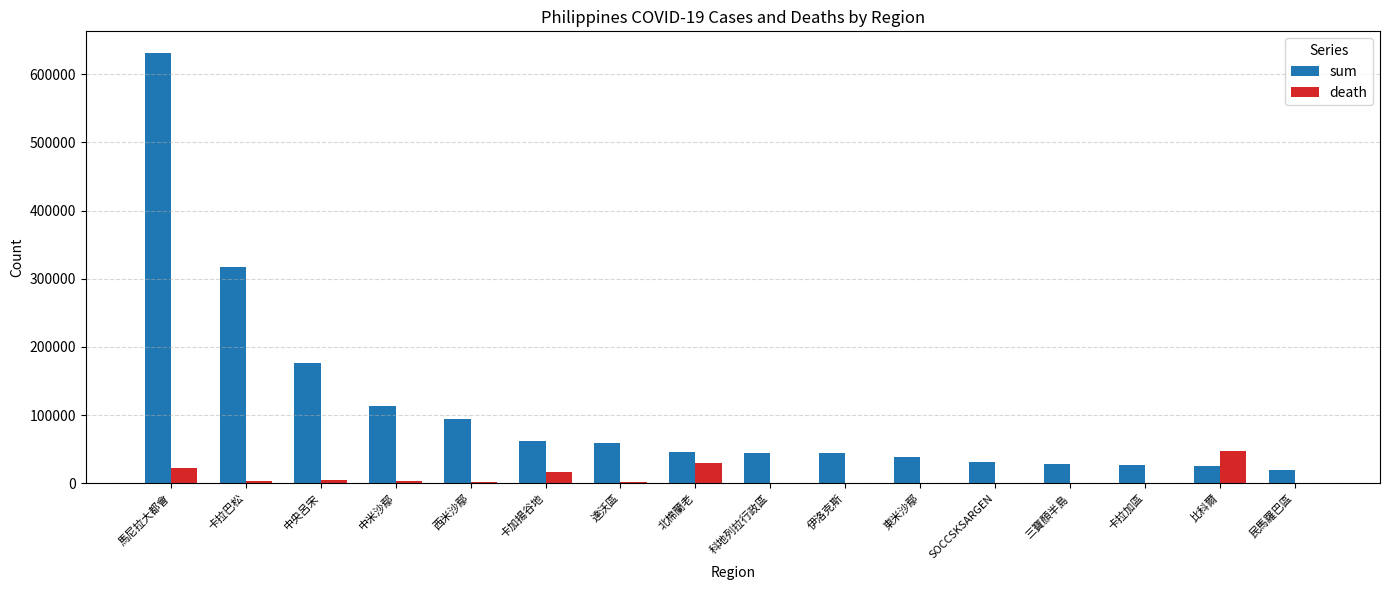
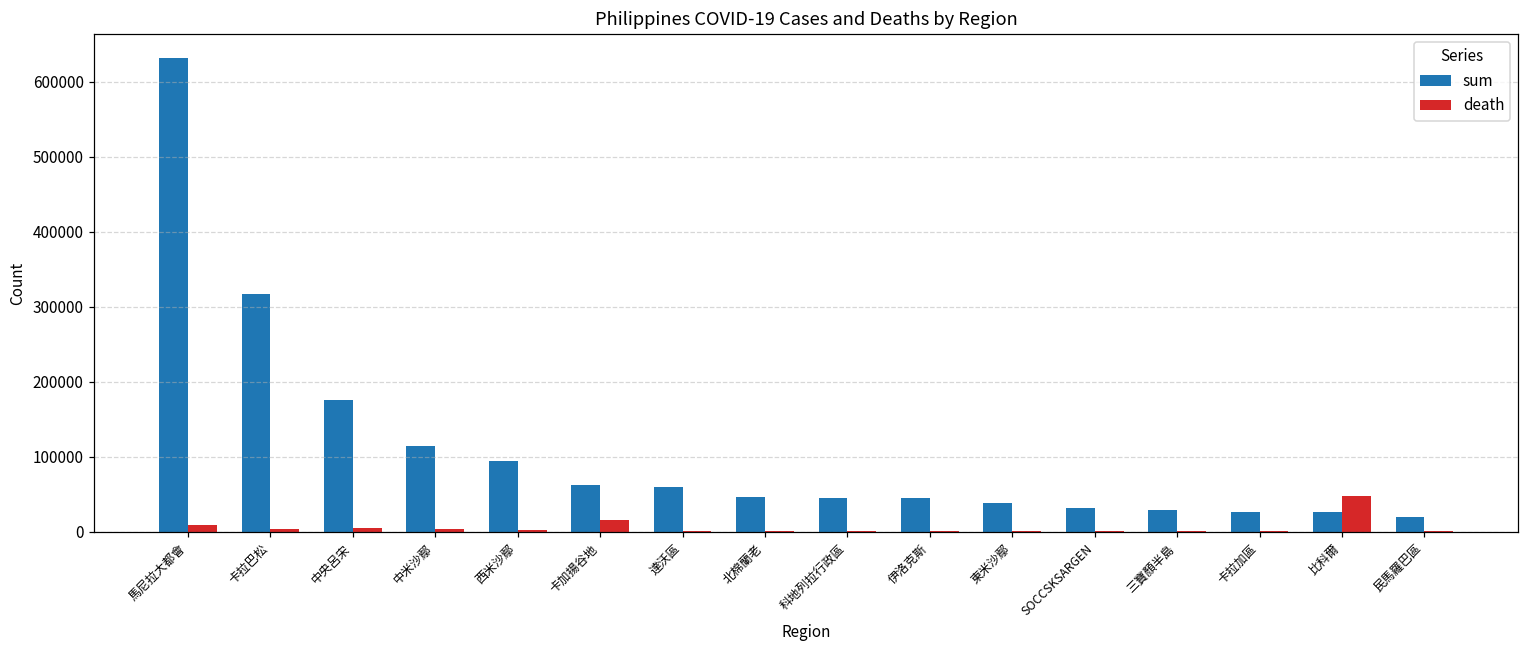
death, 馬尼拉大都會: 20000 -> 10000
death, 北棉蘭老: 30000 -> 0
